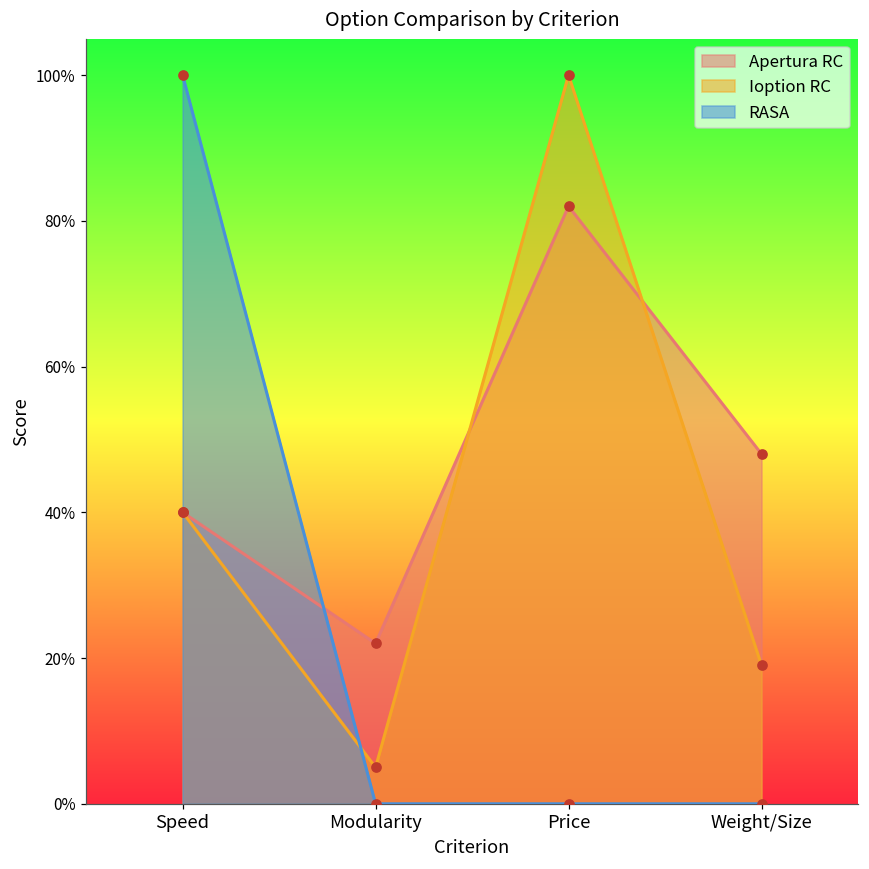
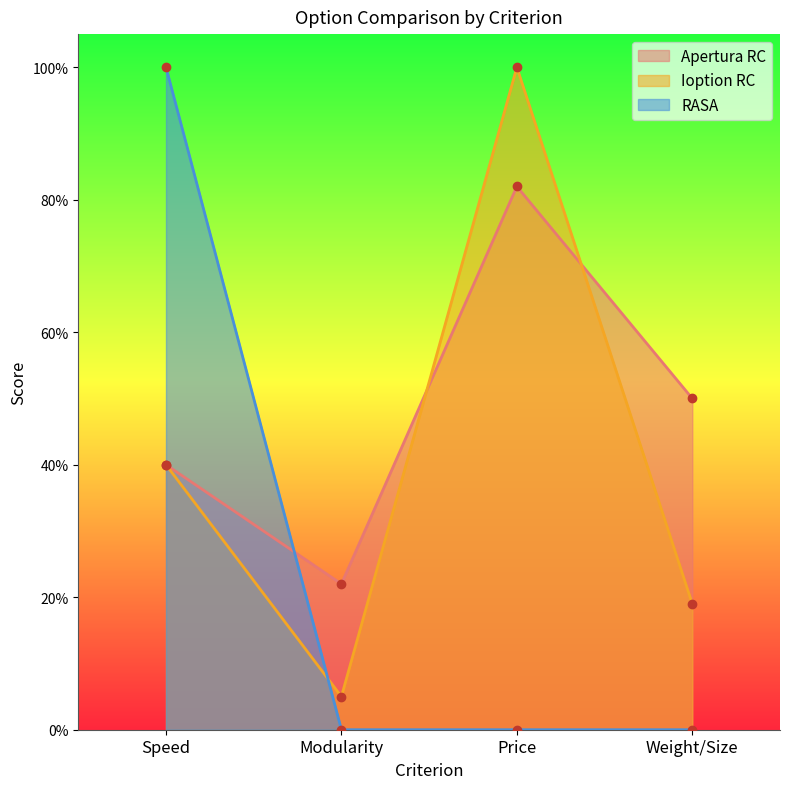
Apertura RC, Weight/Size: 48% -> 50%
